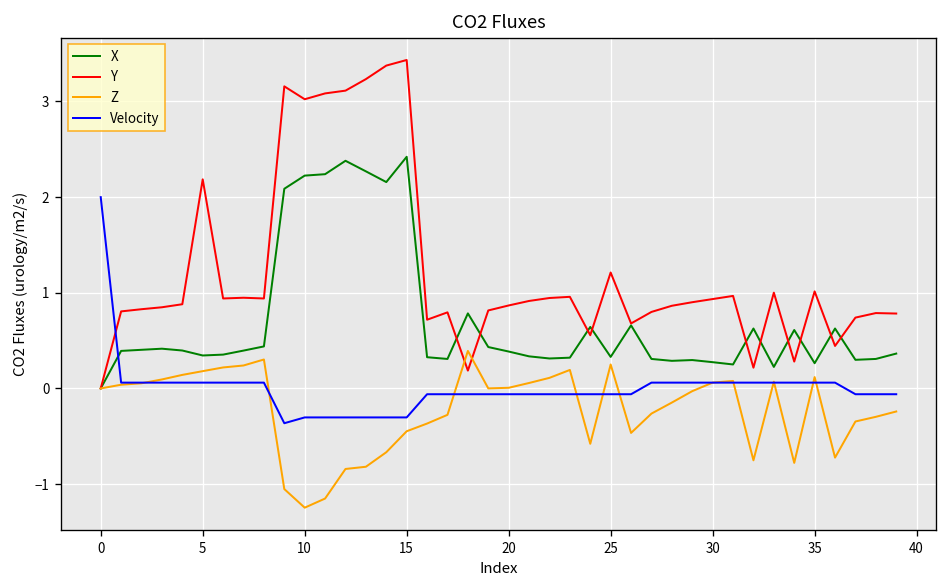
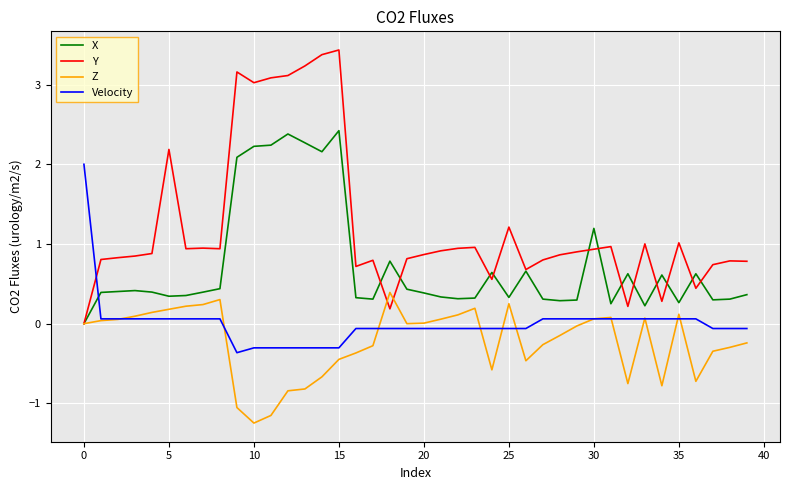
X, 30: 0.3 -> 1.2
